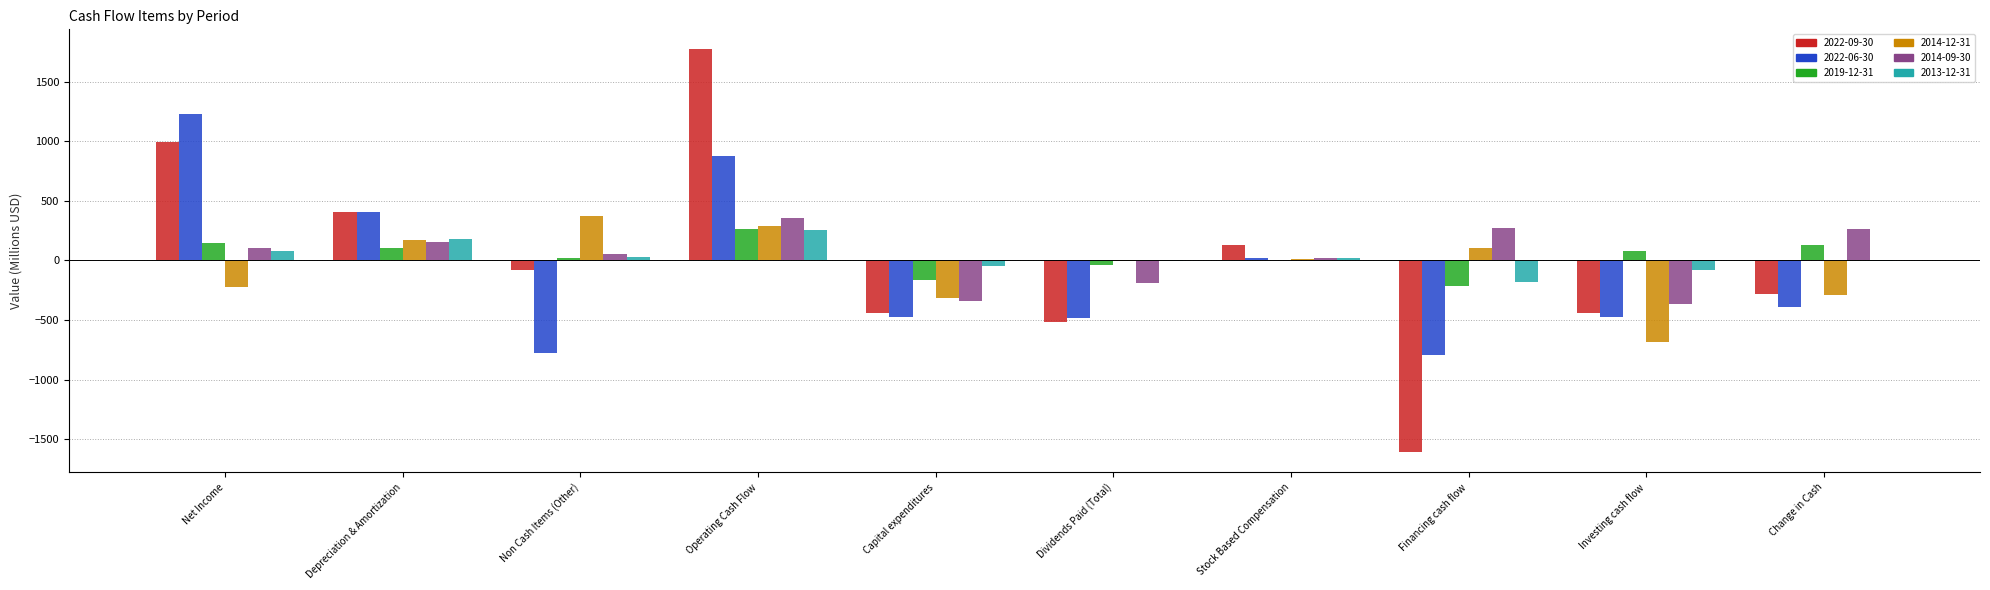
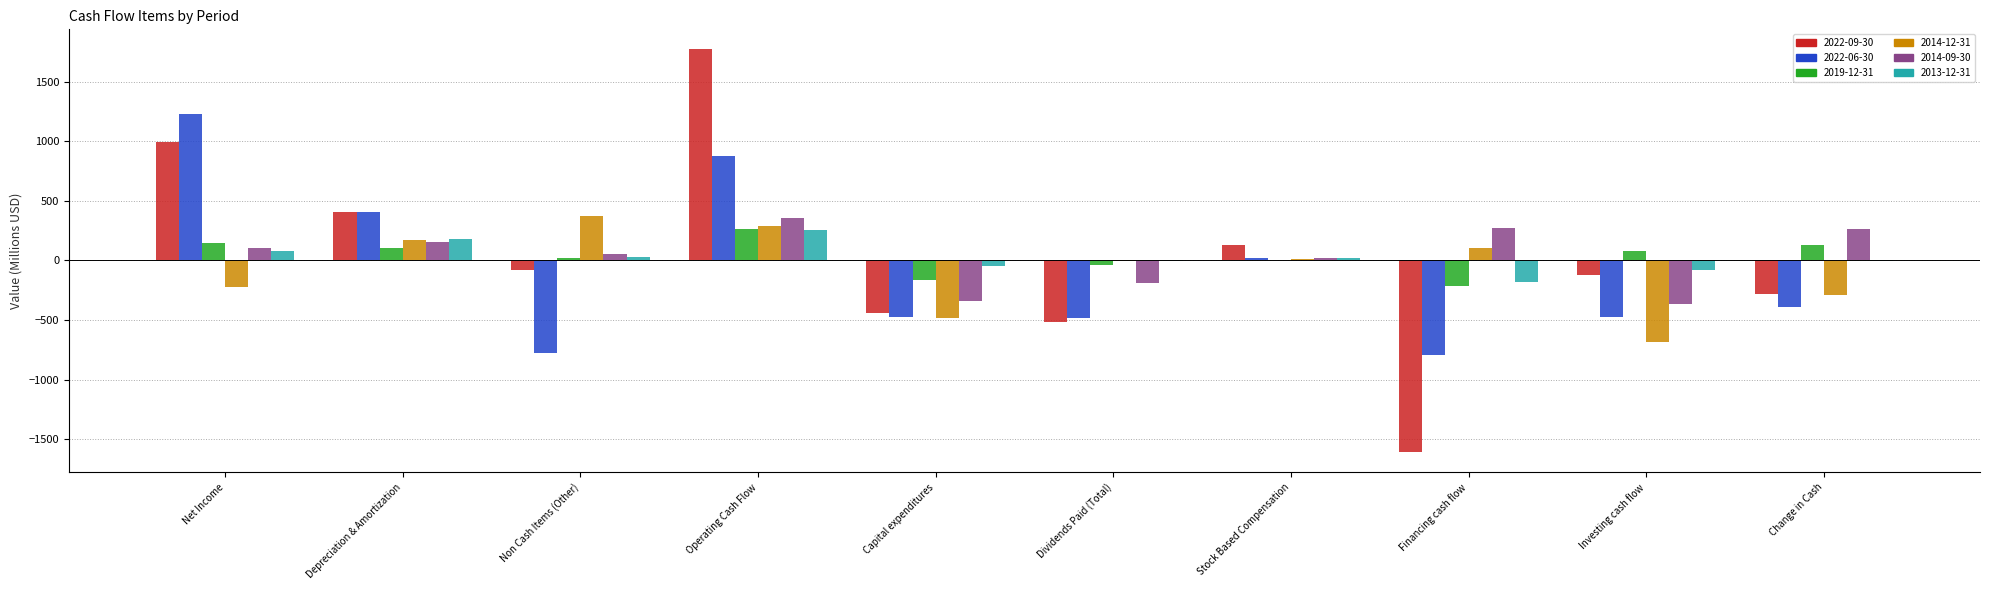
2014-12-31, Capital expenditures: -310 -> -480
2022-09-30, Investing cash flow: -440 -> -120
